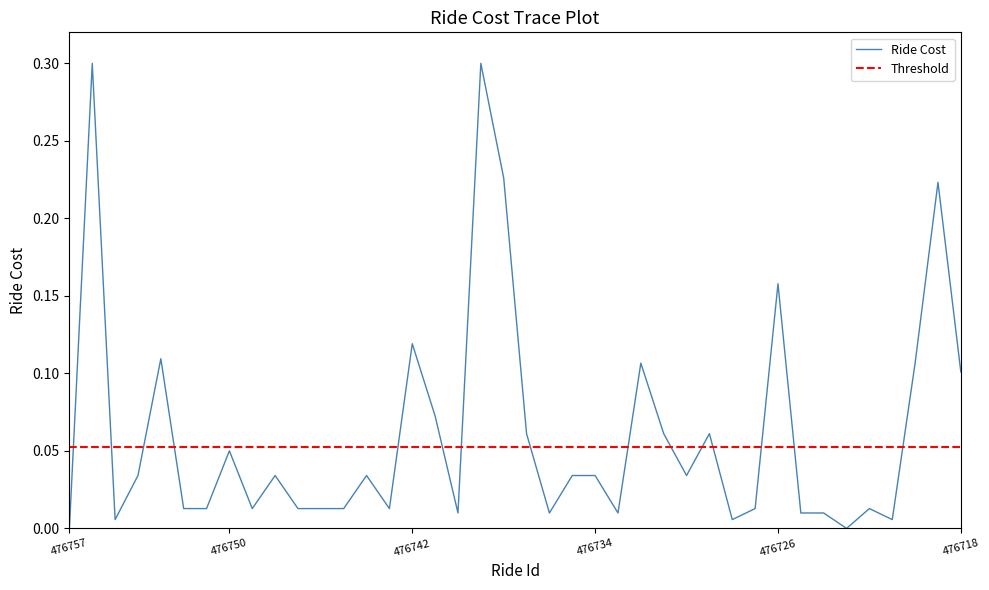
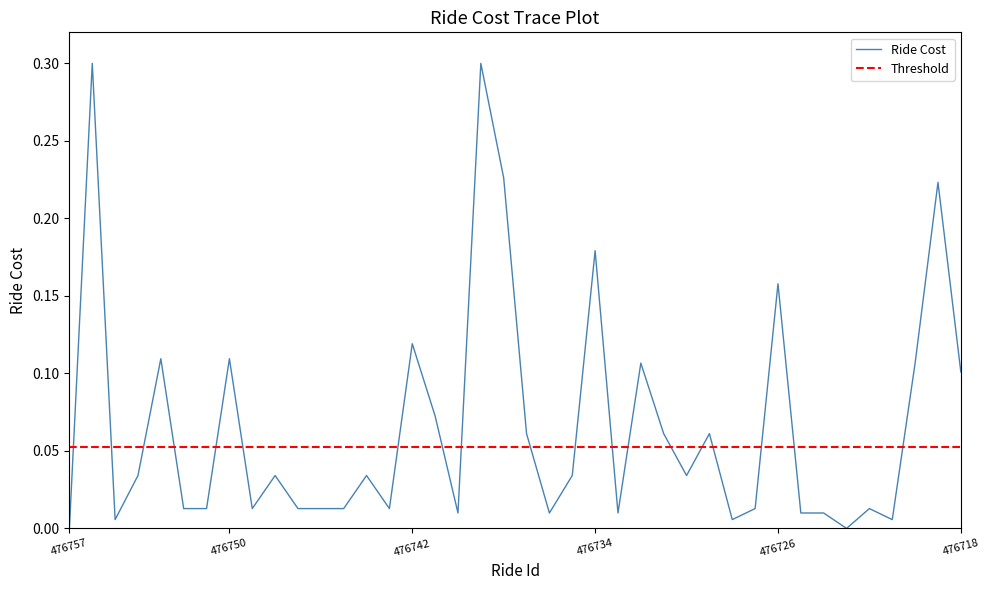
476750: 0.050 -> 0.109
476734: 0.034 -> 0.179
